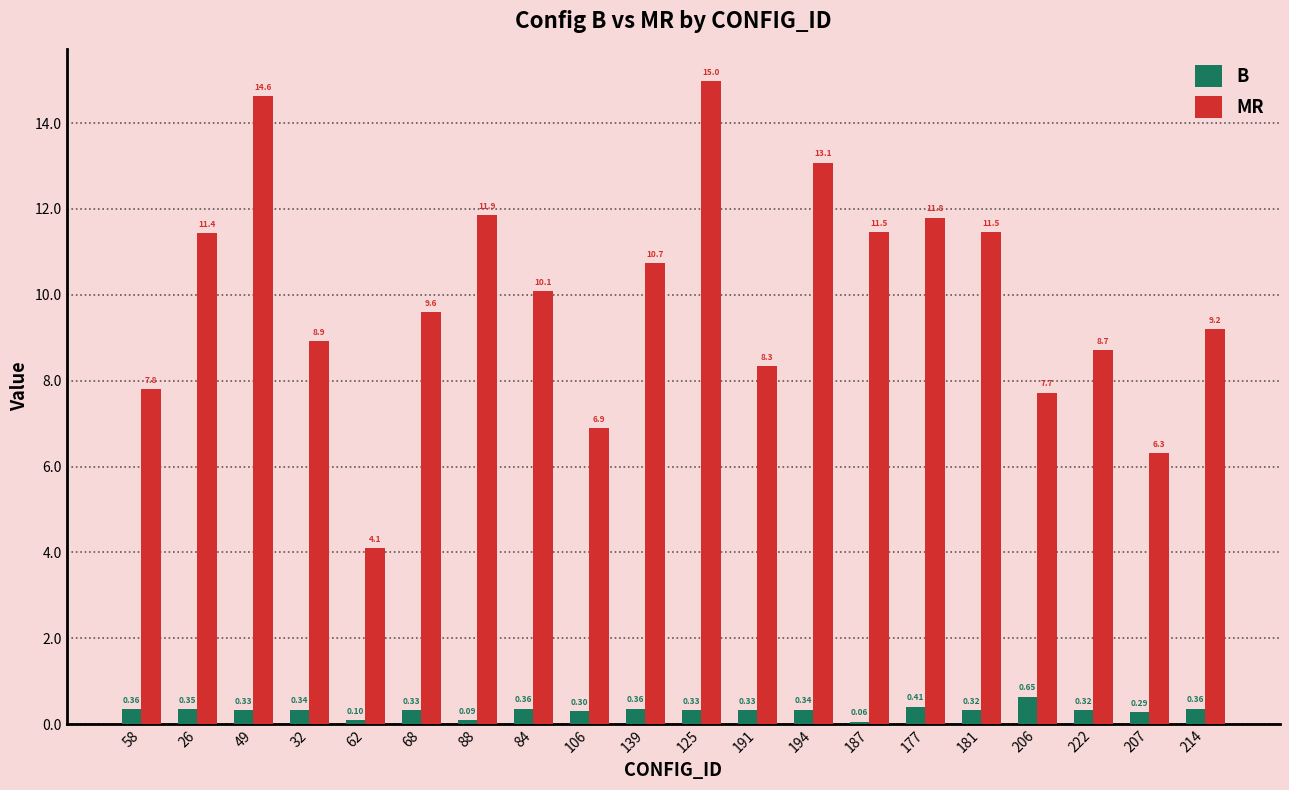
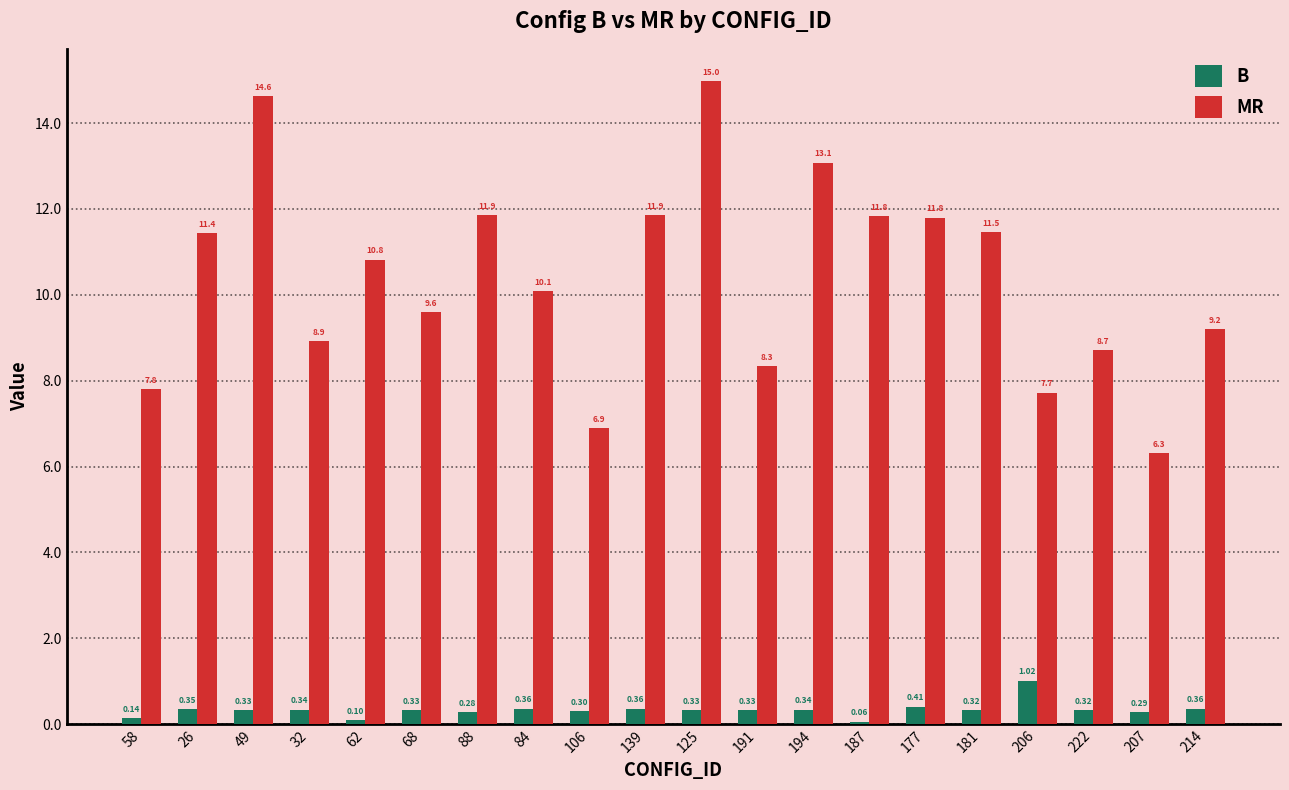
B, 58: 0.36 -> 0.14
MR, 62: 4.1 -> 10.8
B, 88: 0.09 -> 0.28
MR, 139: 10.7 -> 11.9
MR, 187: 11.5 -> 11.8
B, 206: 0.65 -> 1.02
